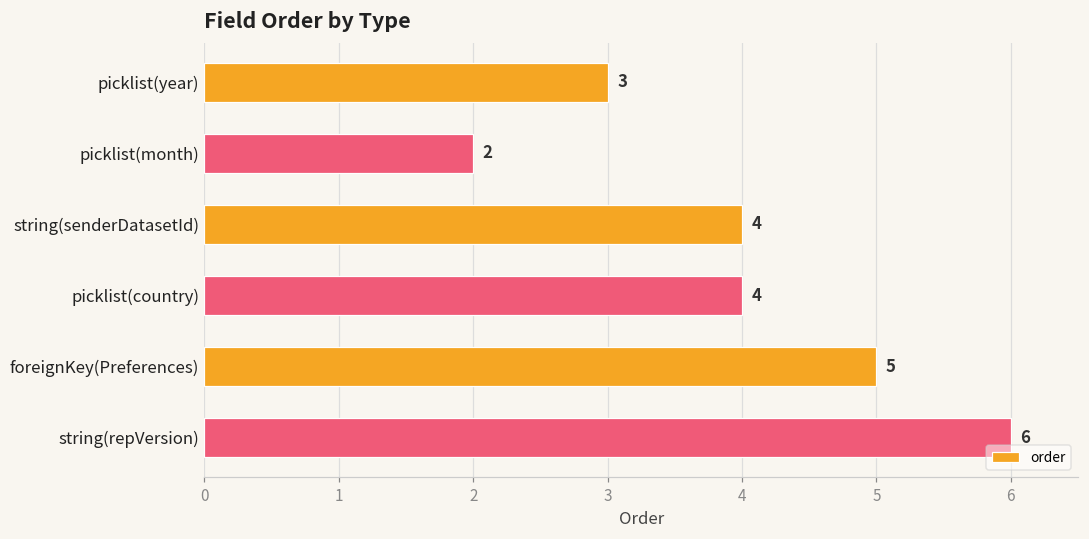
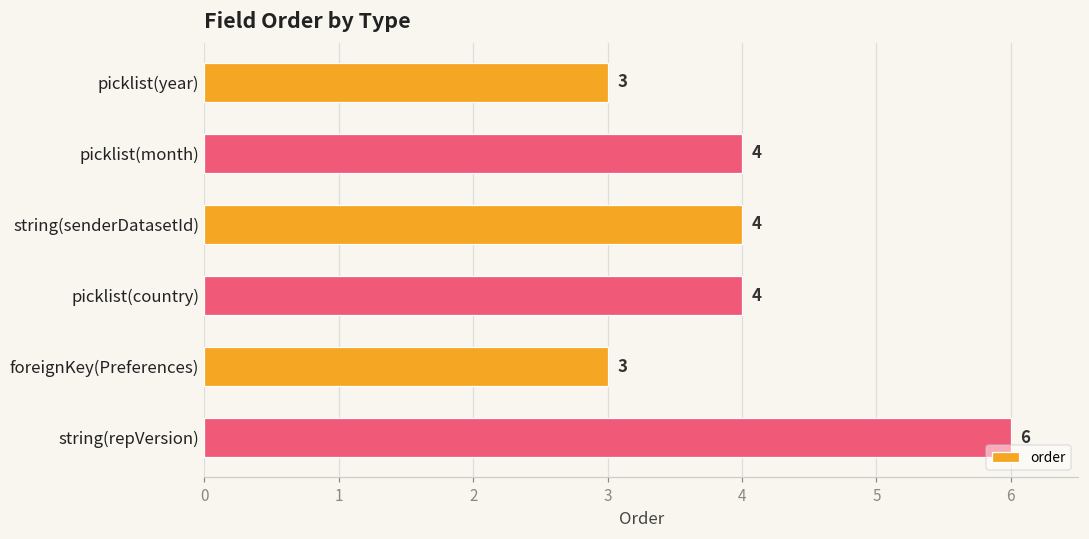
picklist(month): 2 -> 4
foreignKey(Preferences): 5 -> 3
